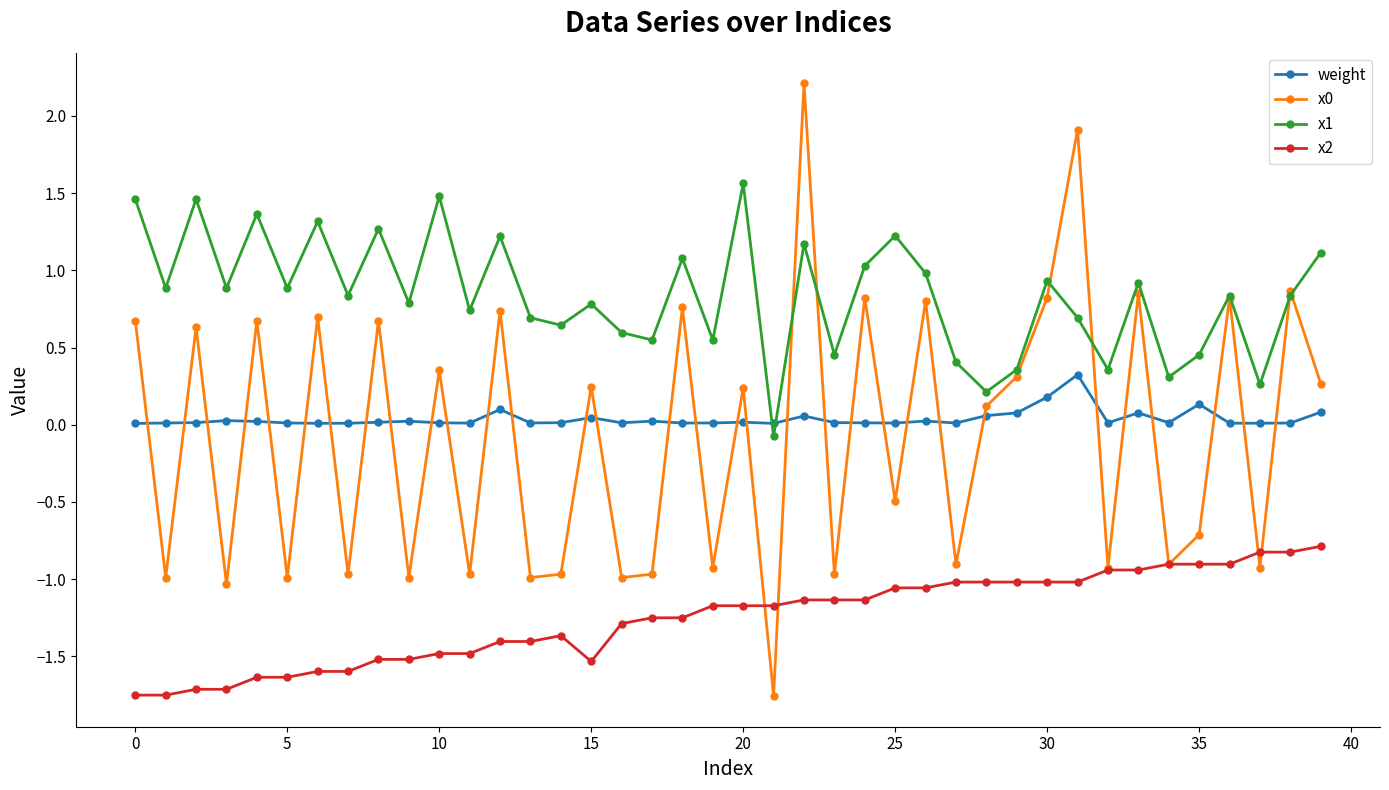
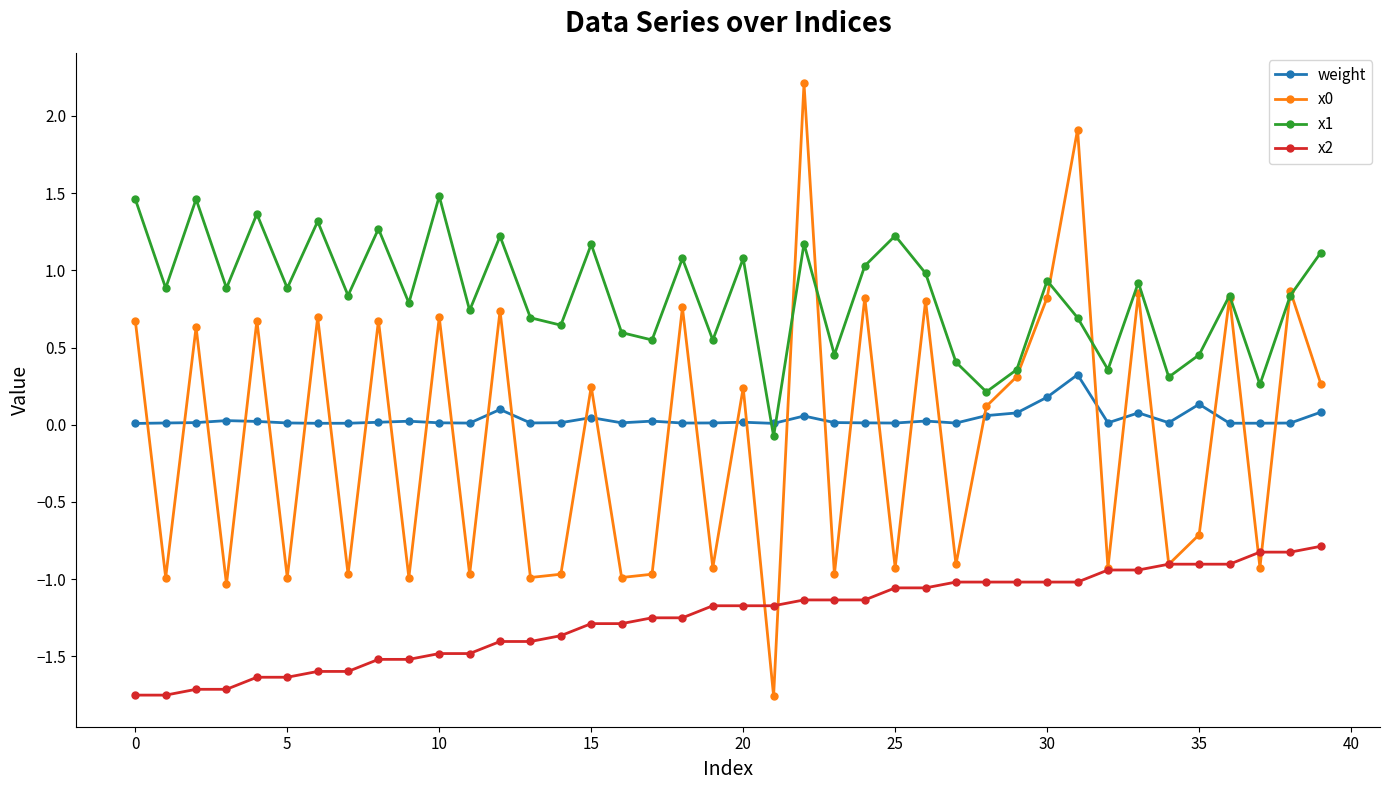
x0, 10: 0.35 -> 0.70
x1, 15: 0.78 -> 1.17
x2, 15: -1.53 -> -1.29
x1, 20: 1.56 -> 1.08
x0, 25: -0.49 -> -0.93
